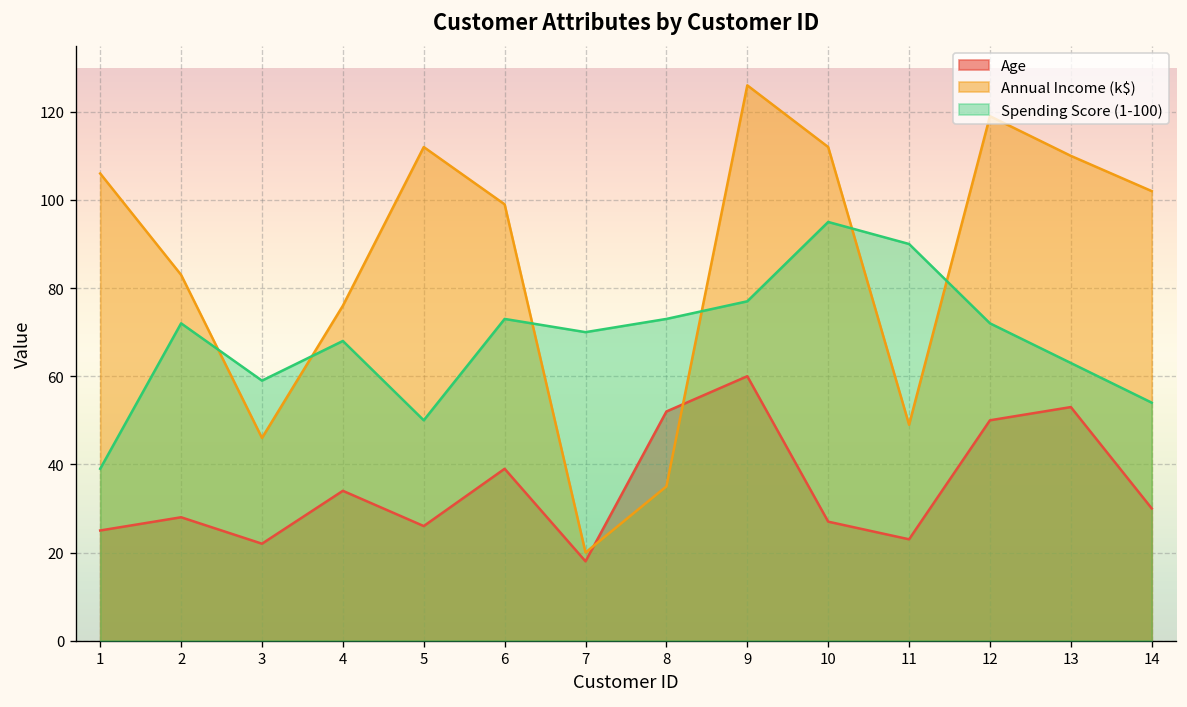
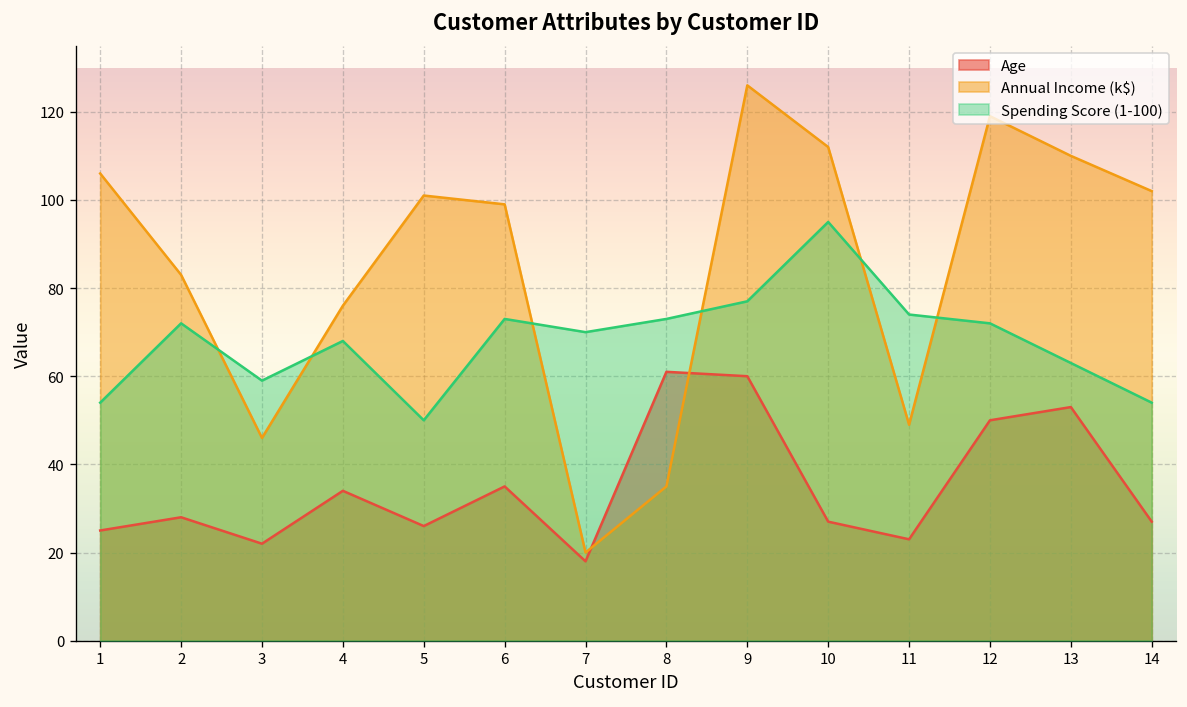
Spending Score (1-100), 1: 39 -> 54
Annual Income (k$), 5: 112 -> 101
Age, 6: 39 -> 35
Age, 8: 52 -> 61
Spending Score (1-100), 11: 90 -> 74
Age, 14: 30 -> 27
